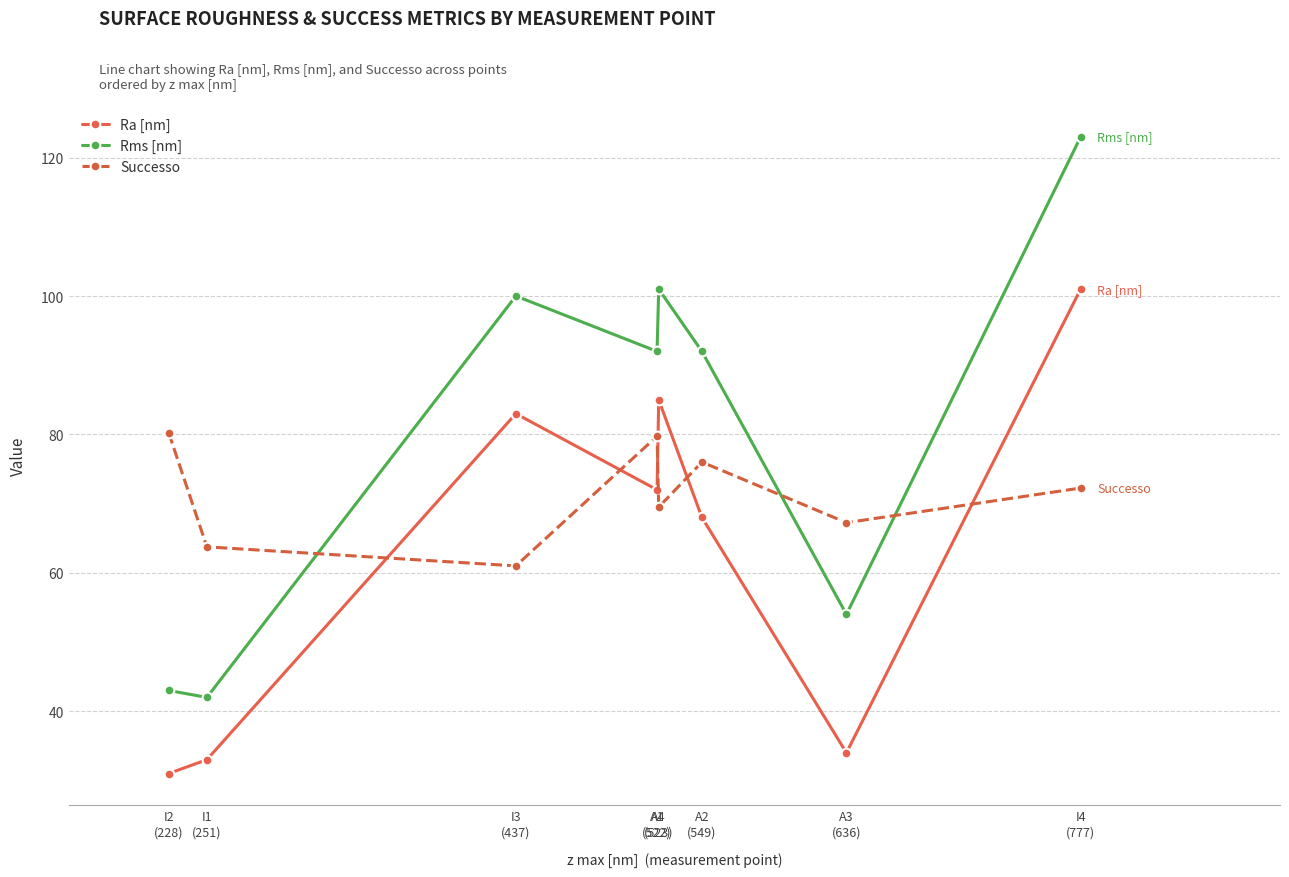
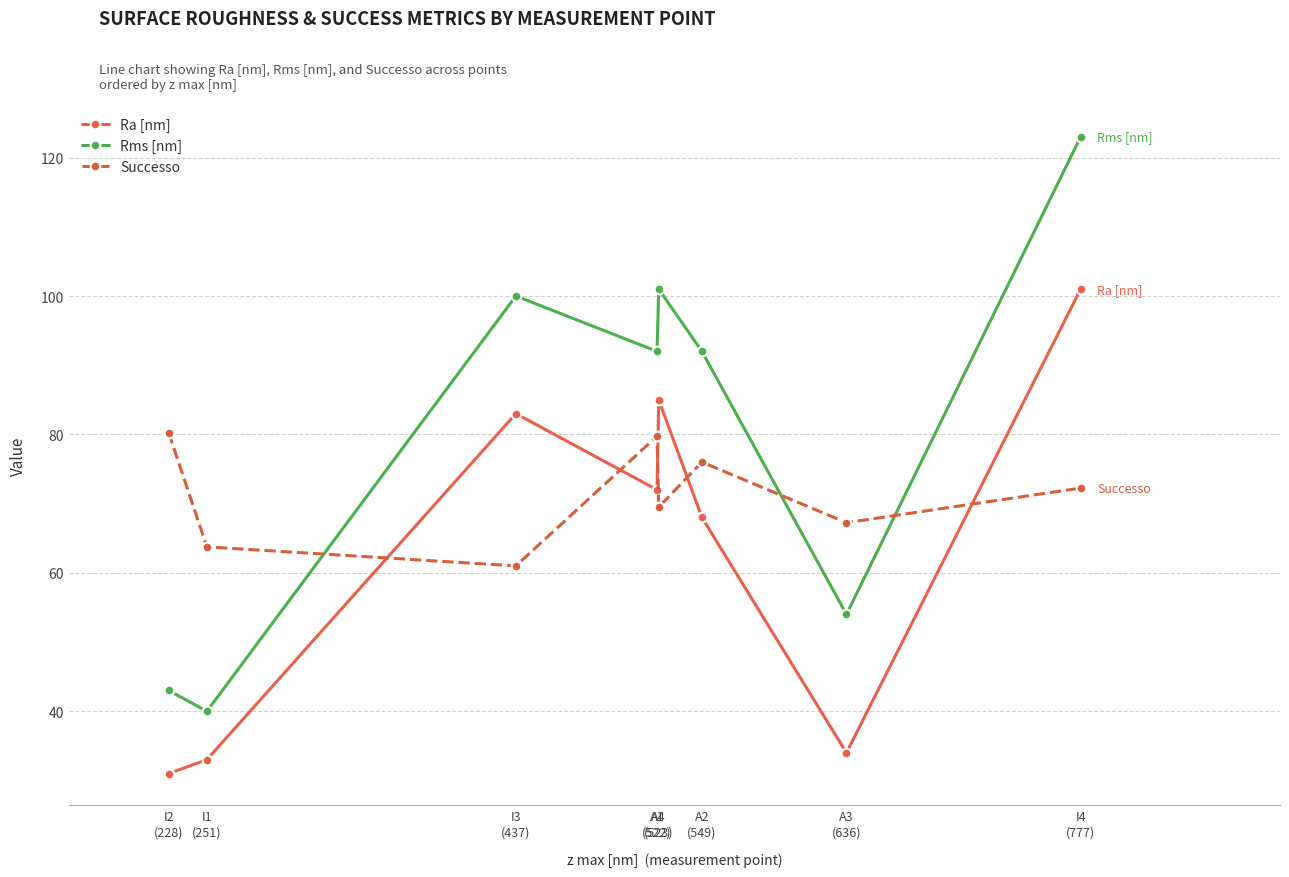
Rms [nm], I1 (251): 42 -> 40
